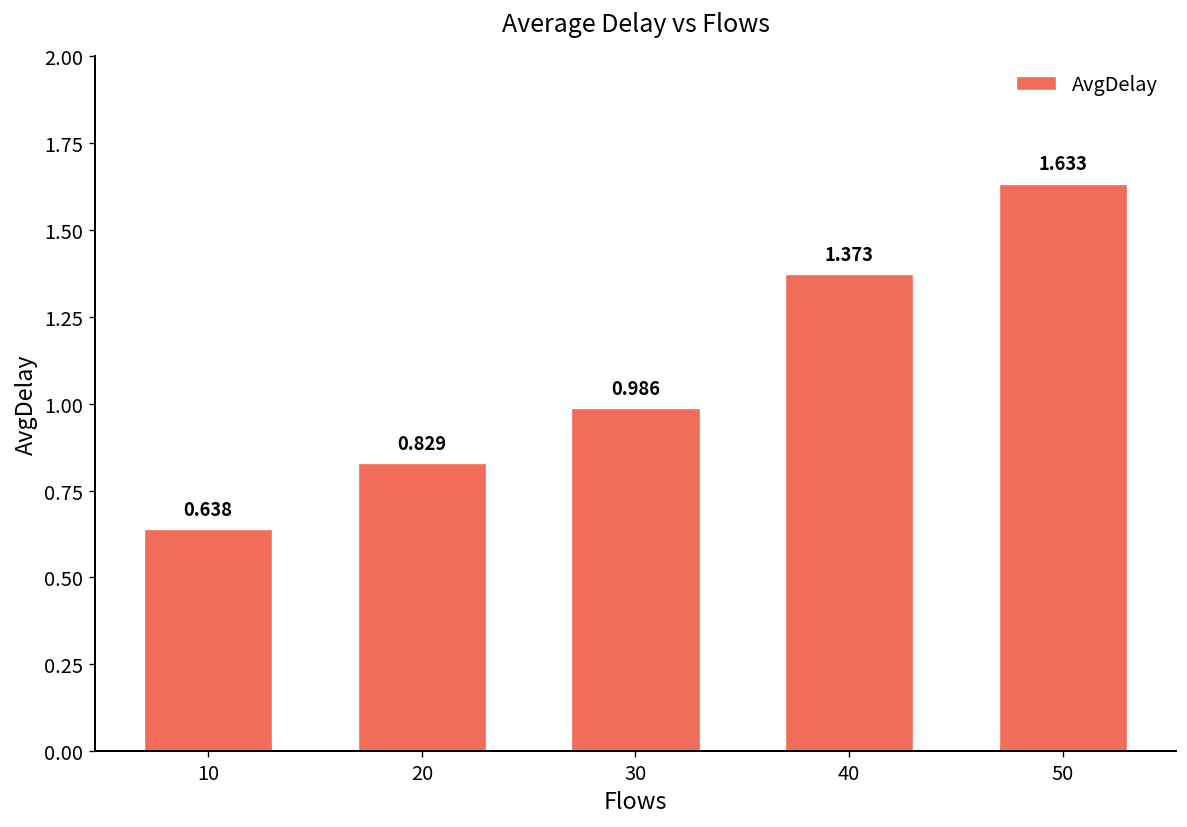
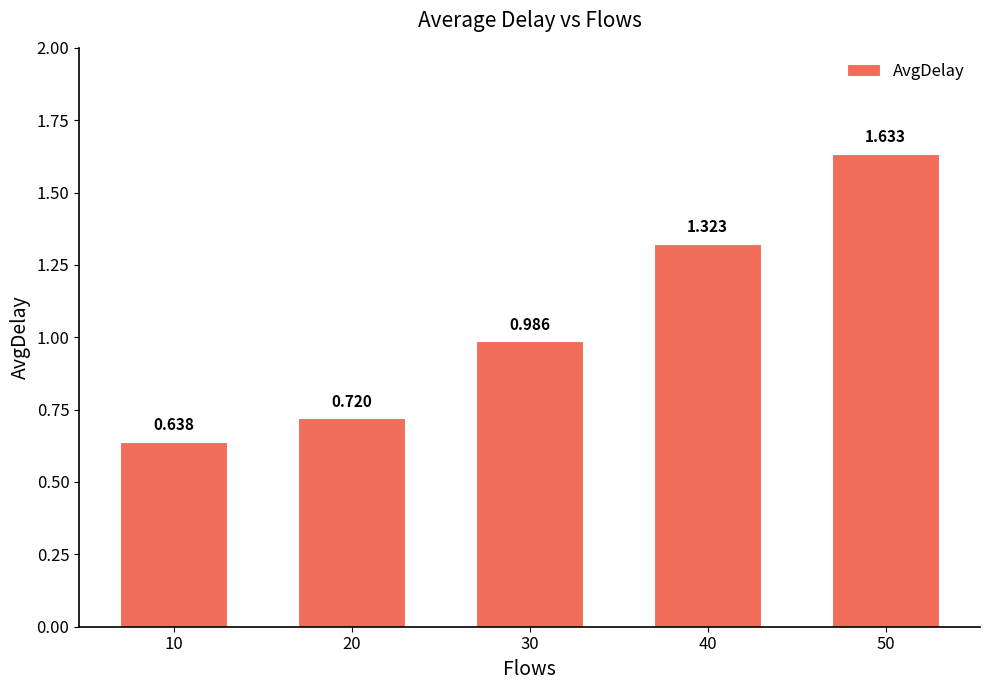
20: 0.829 -> 0.720
40: 1.373 -> 1.323
